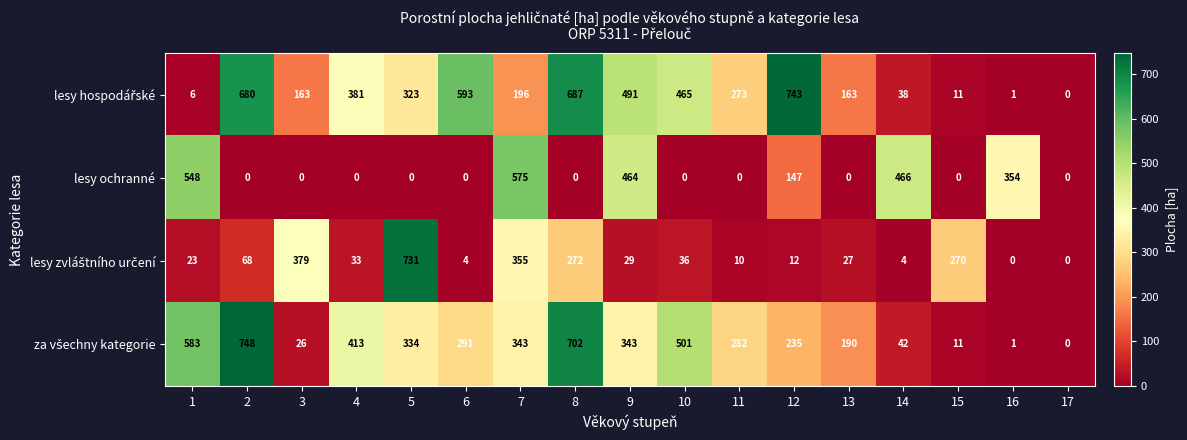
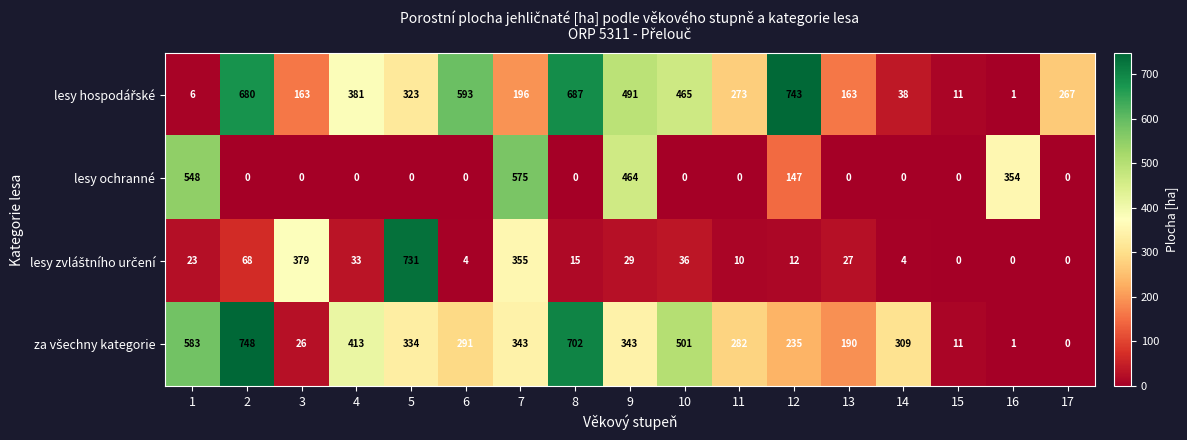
lesy hospodářské, 17: 0 -> 267
lesy ochranné, 14: 466 -> 0
lesy zvláštního určení, 8: 272 -> 15
lesy zvláštního určení, 15: 270 -> 0
za všechny kategorie, 14: 42 -> 309
